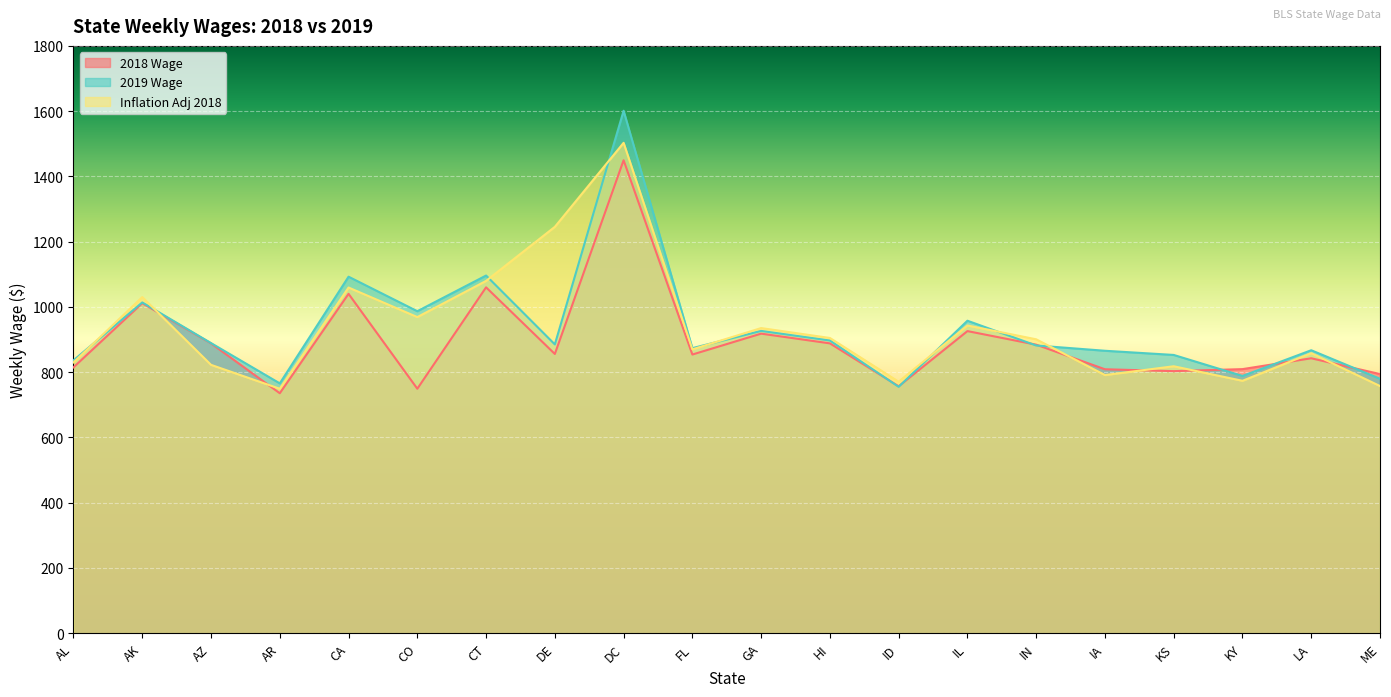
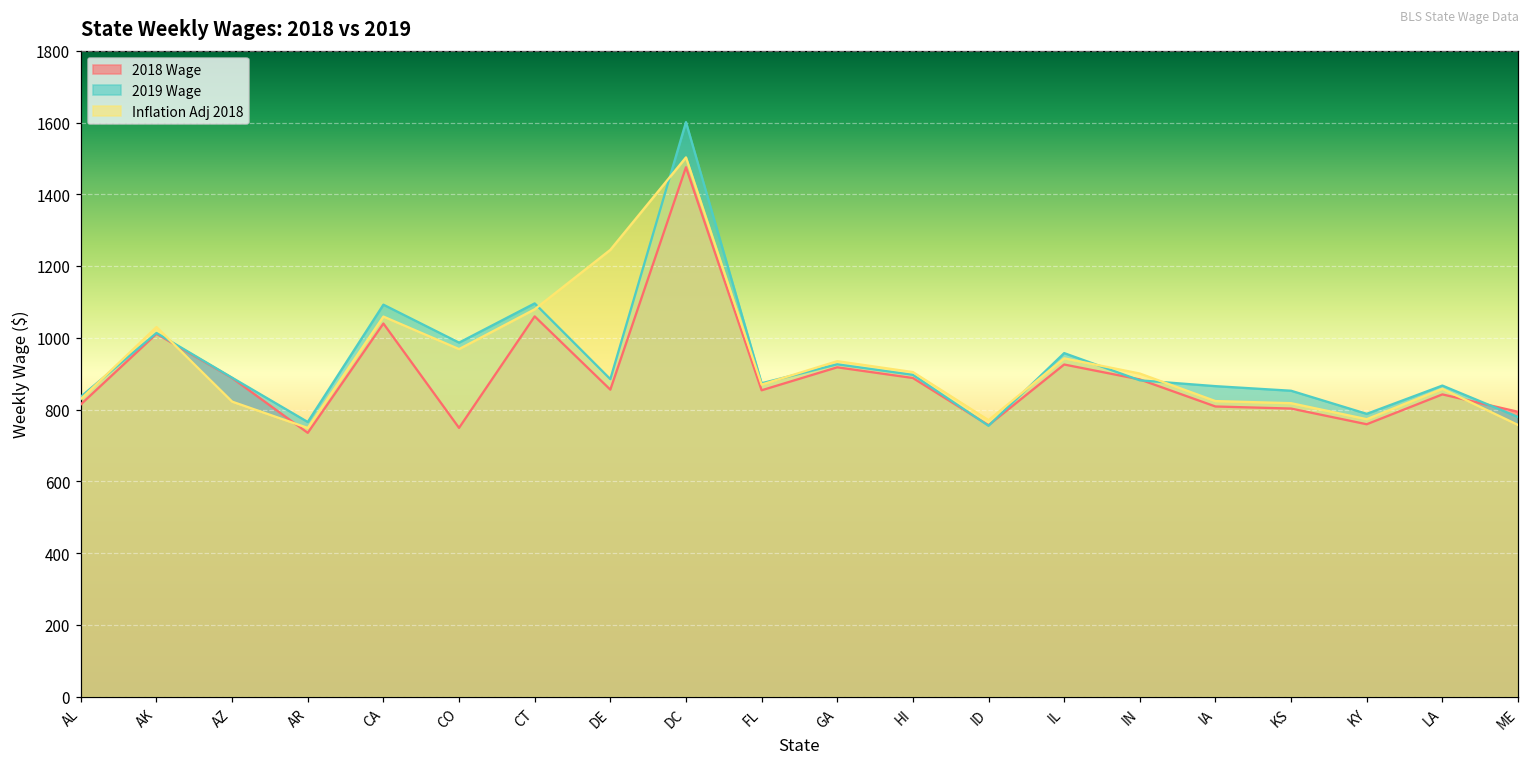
2018 Wage, DC: 1450 -> 1480
Inflation Adj 2018, IA: 790 -> 820
2018 Wage, KY: 810 -> 760
